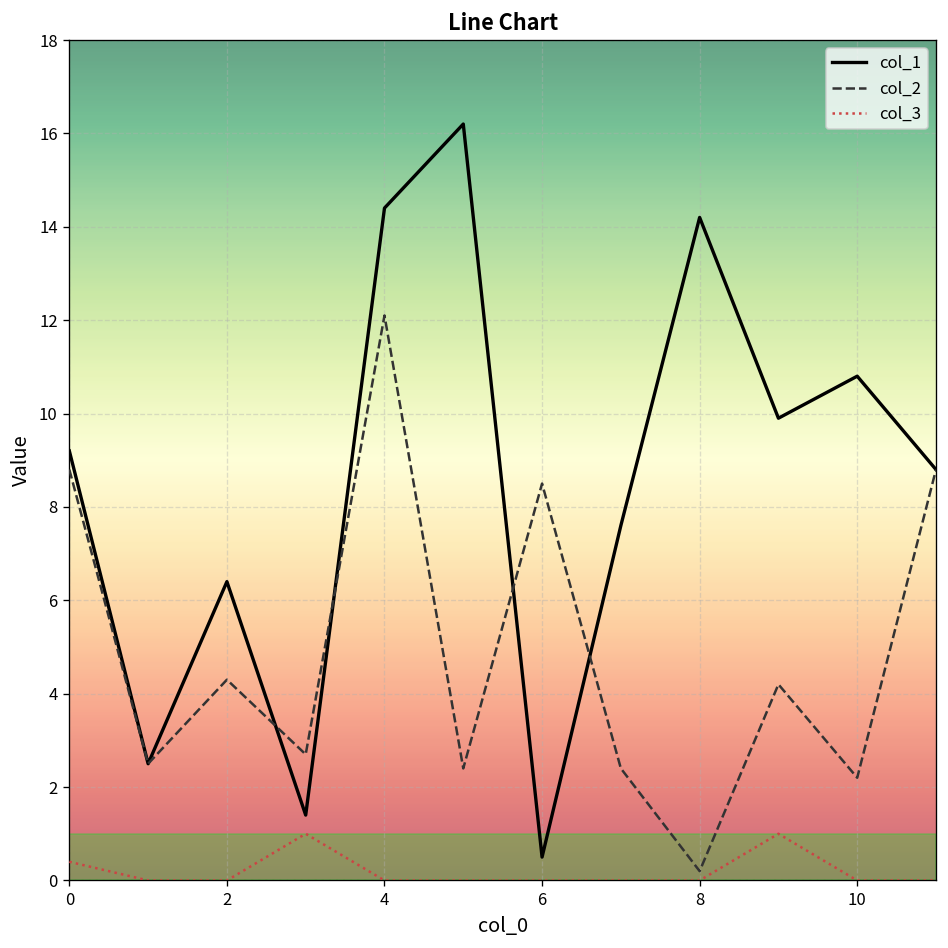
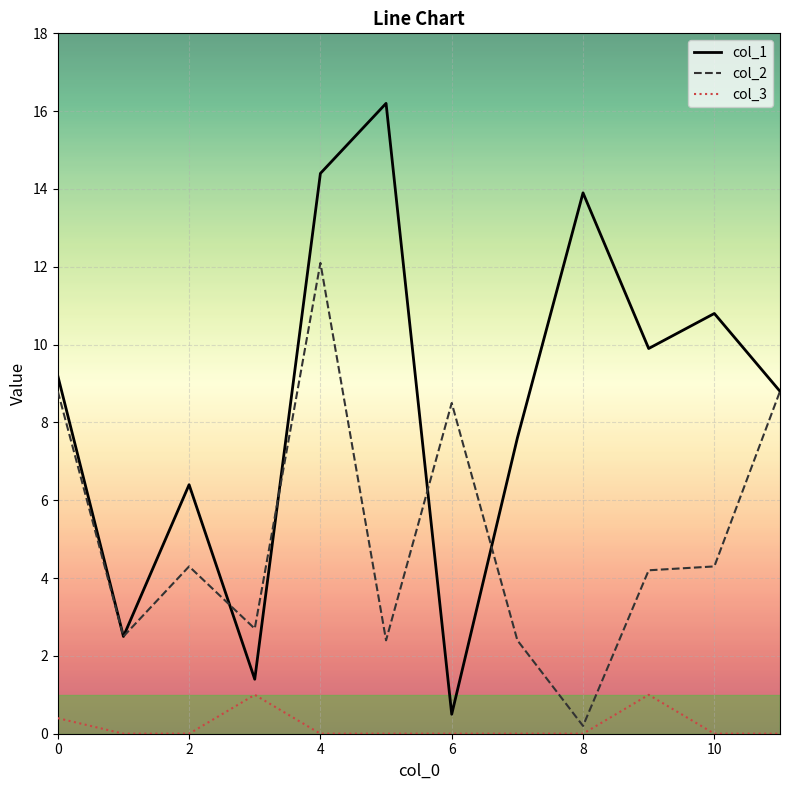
col_1, 8: 14.2 -> 13.9
col_2, 10: 2.2 -> 4.3
